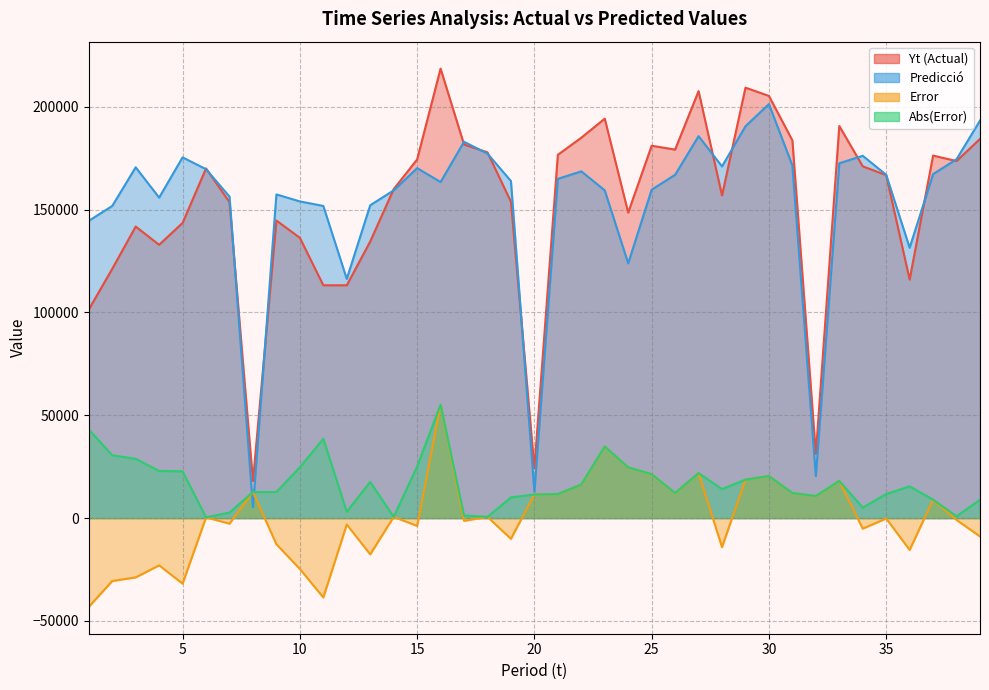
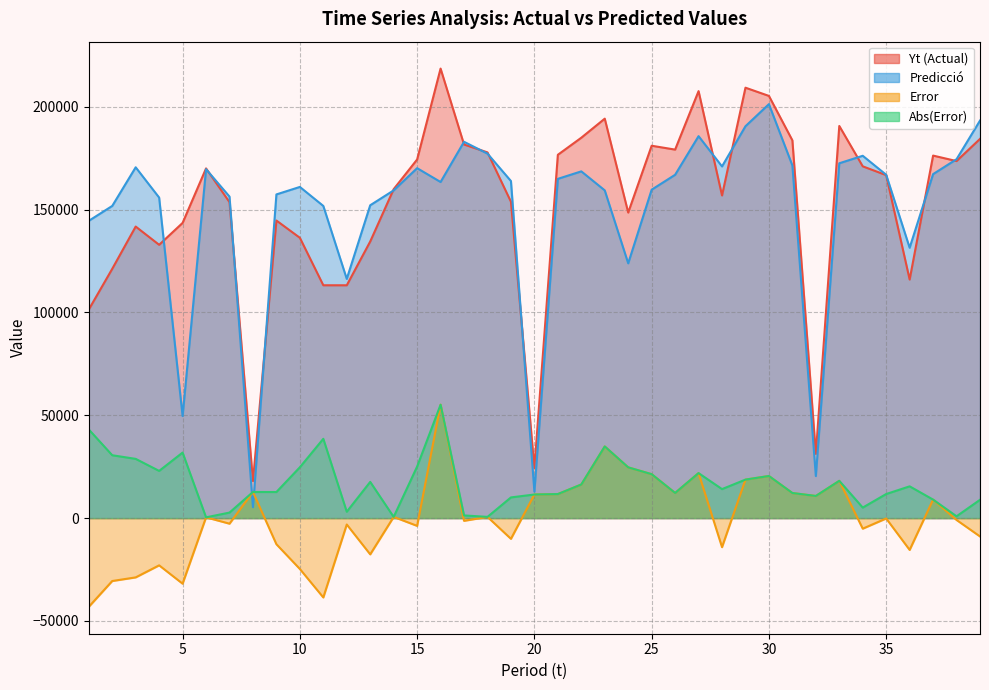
Predicció, 5: 175000 -> 50000
Abs(Error), 5: 23000 -> 32000
Predicció, 10: 154000 -> 161000
